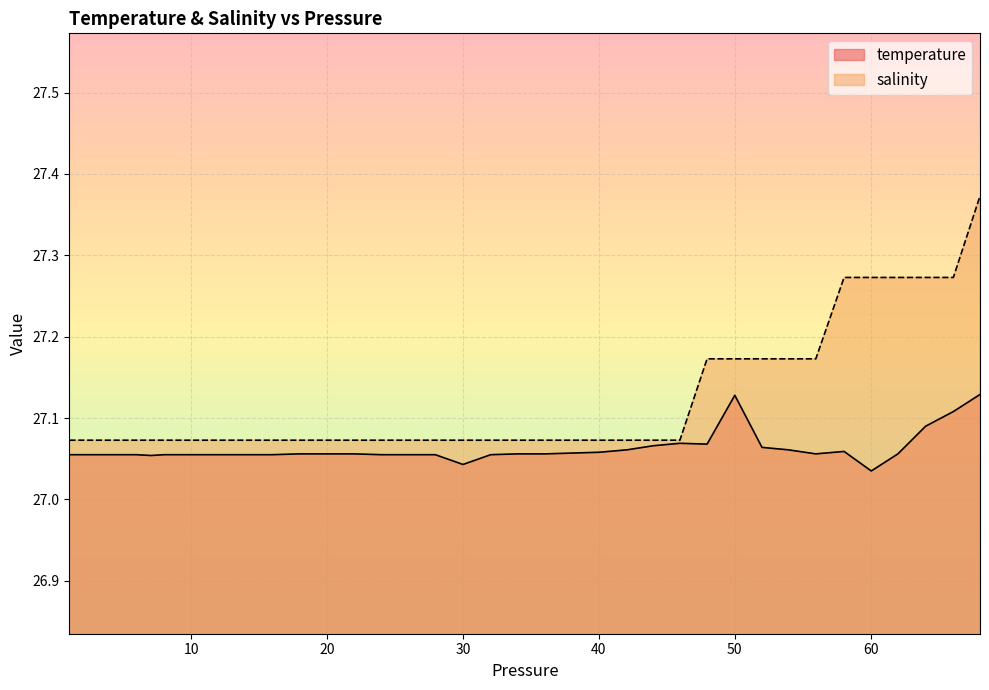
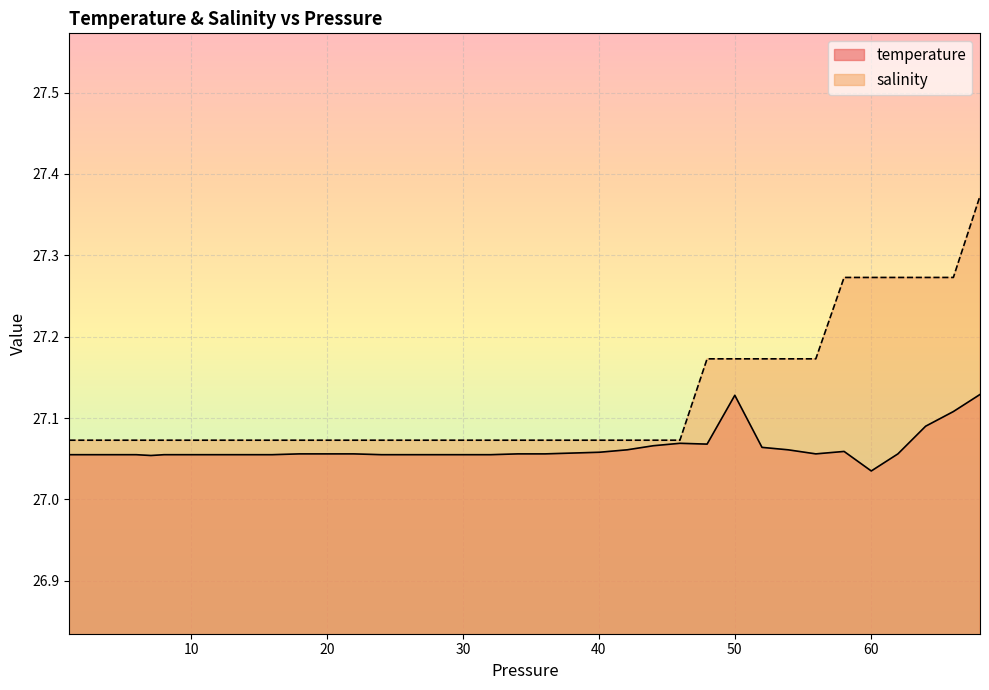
temperature, 30: 27.04 -> 27.06
